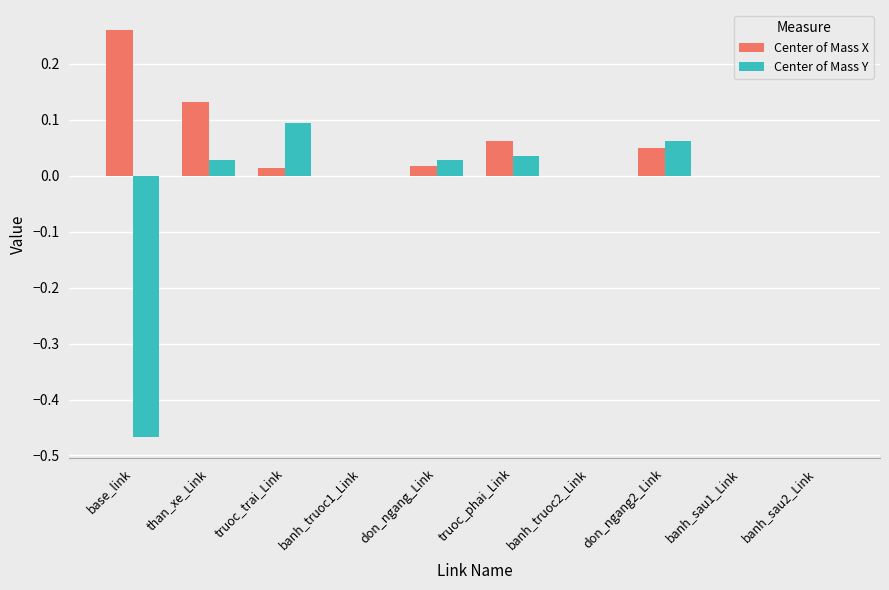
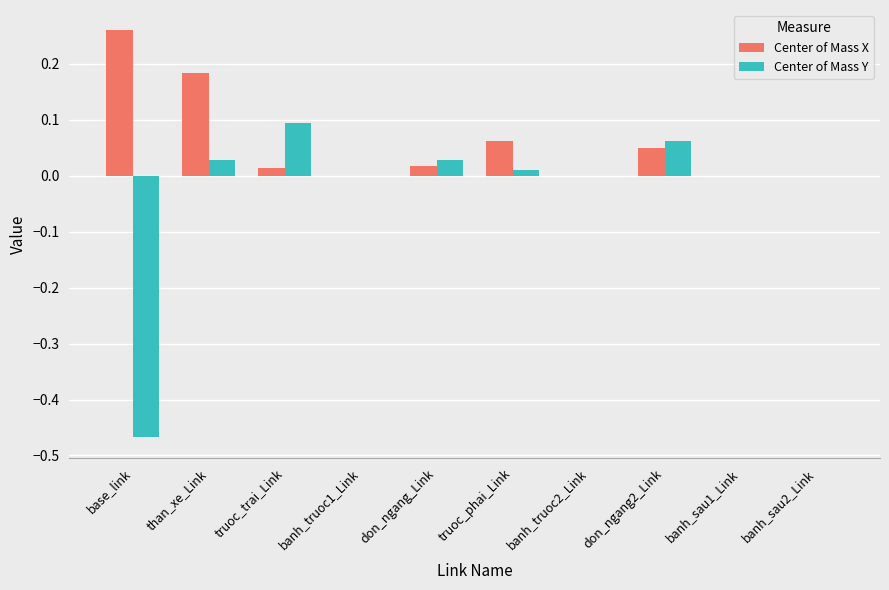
Center of Mass X, than_xe_Link: 0.13 -> 0.18
Center of Mass Y, truoc_phai_Link: 0.03 -> 0.01
